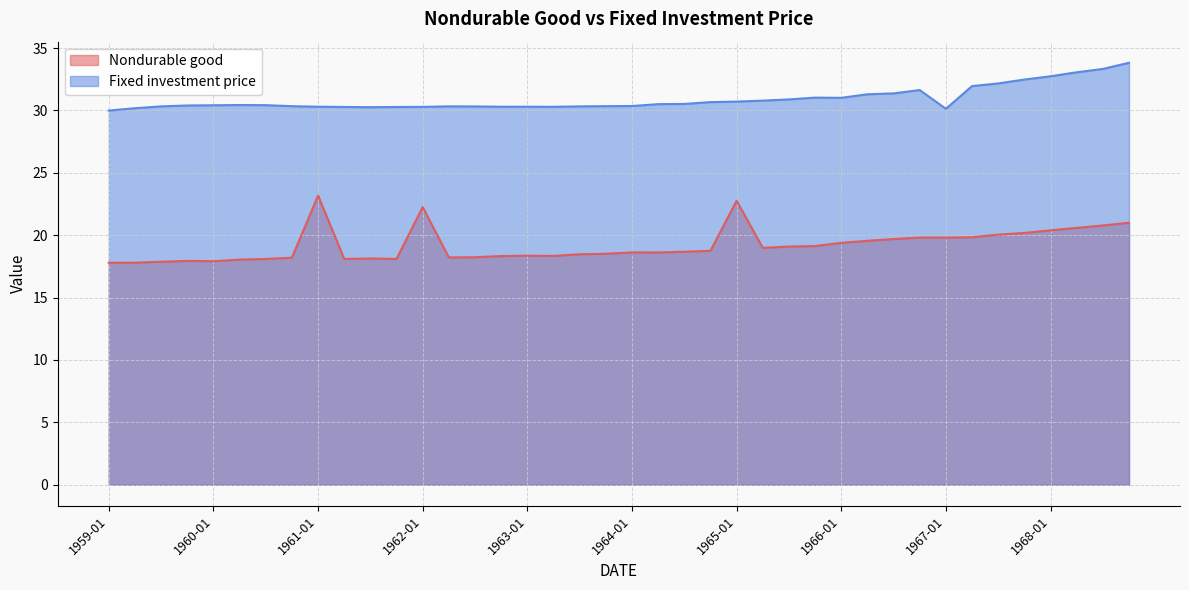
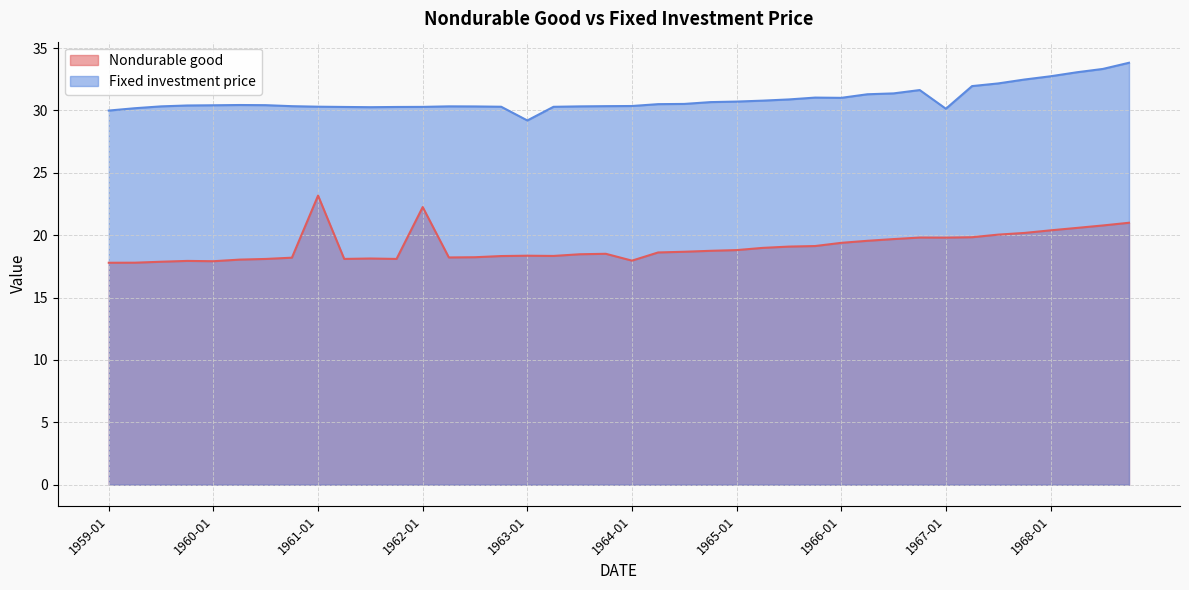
Fixed investment price, 1963-01: 30.3 -> 29.2
Nondurable good, 1964-01: 18.6 -> 18.0
Nondurable good, 1965-01: 22.8 -> 18.8
